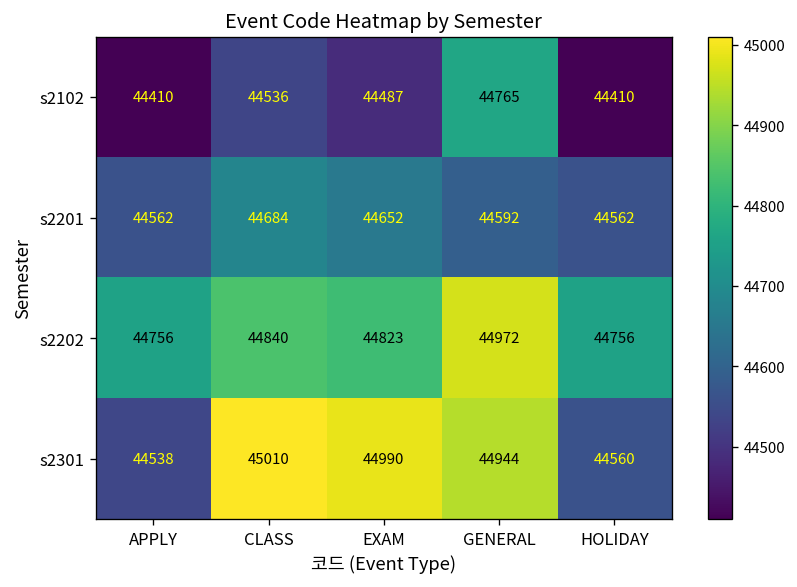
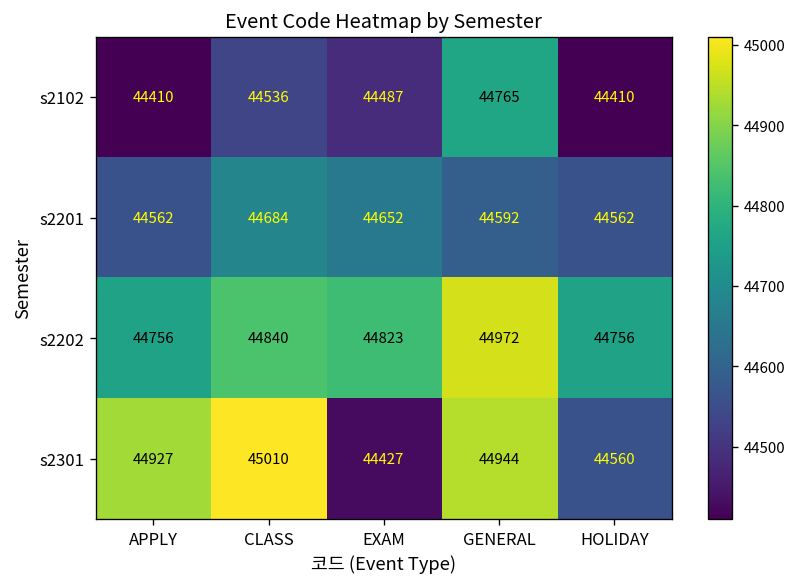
s2301, APPLY: 44538 -> 44927
s2301, EXAM: 44990 -> 44427
